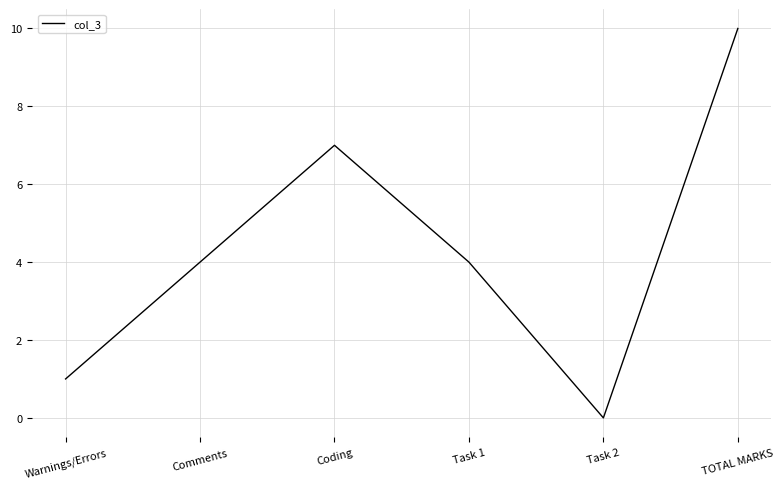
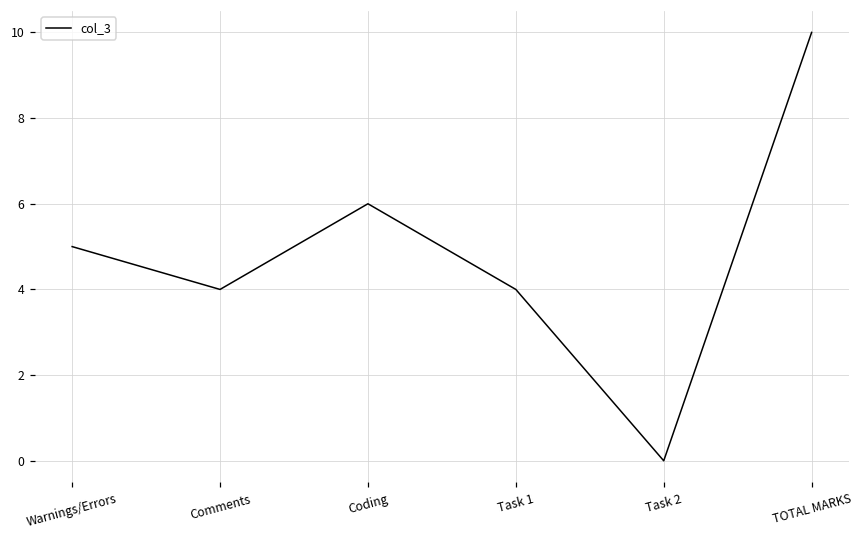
Warnings/Errors: 1 -> 5
Coding: 7 -> 6
